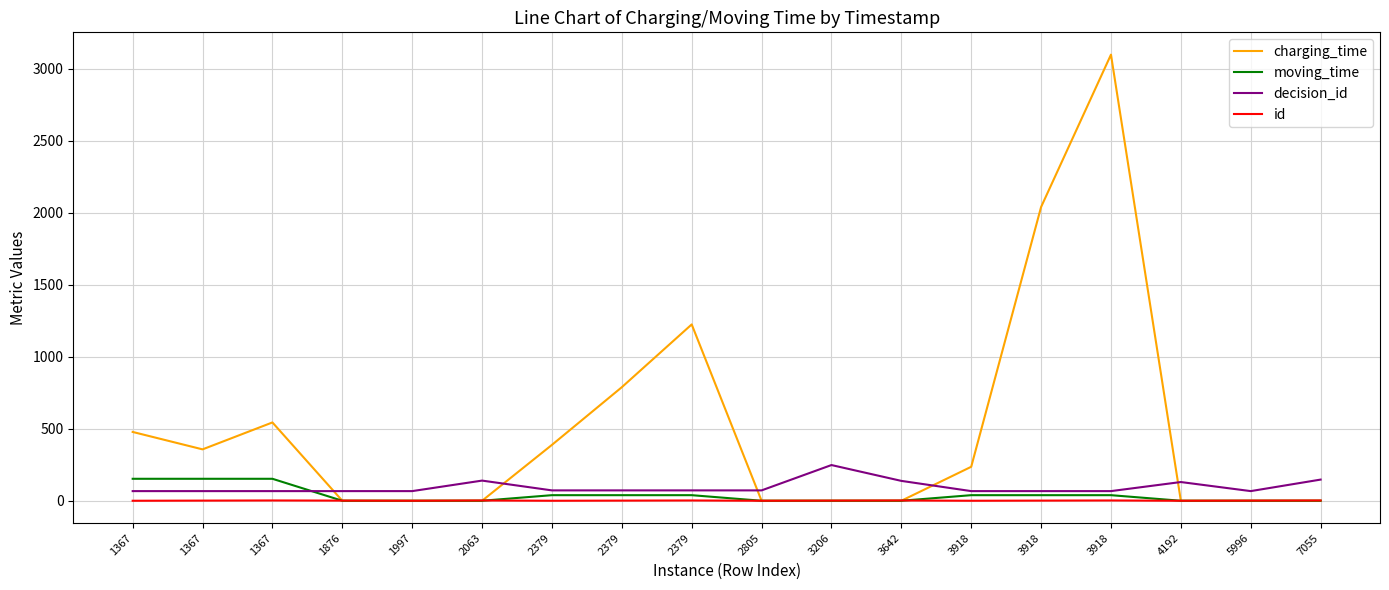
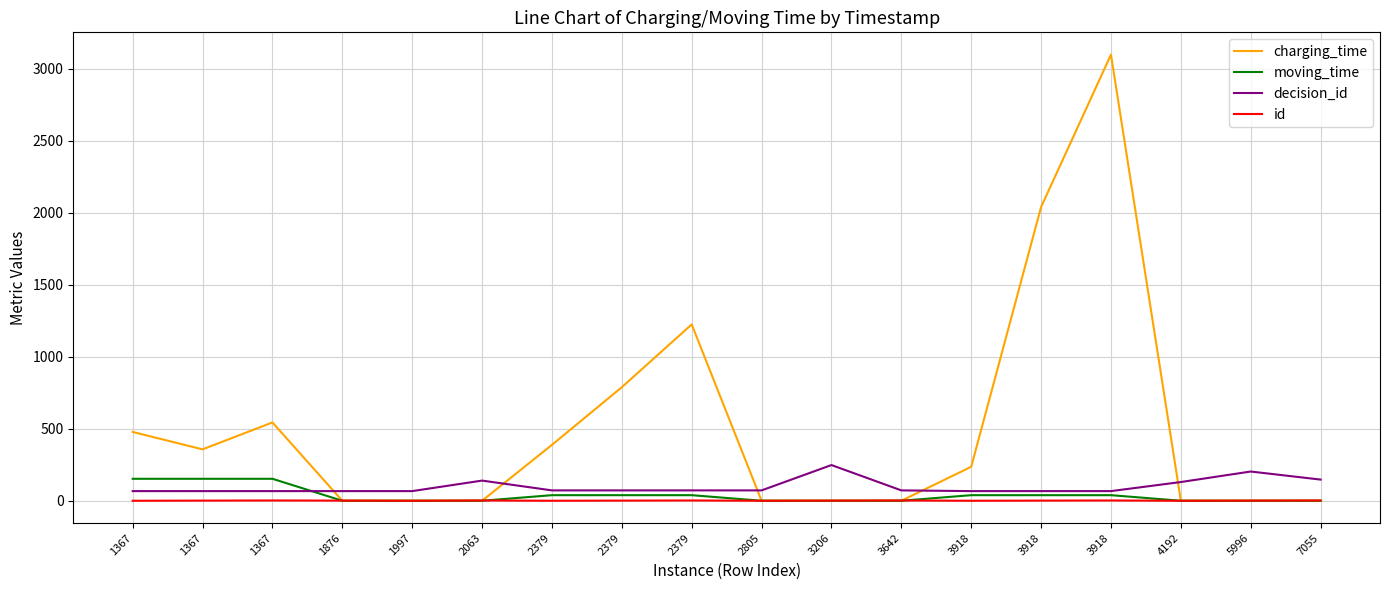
decision_id, 3642: 140 -> 70
decision_id, 5996: 70 -> 200
